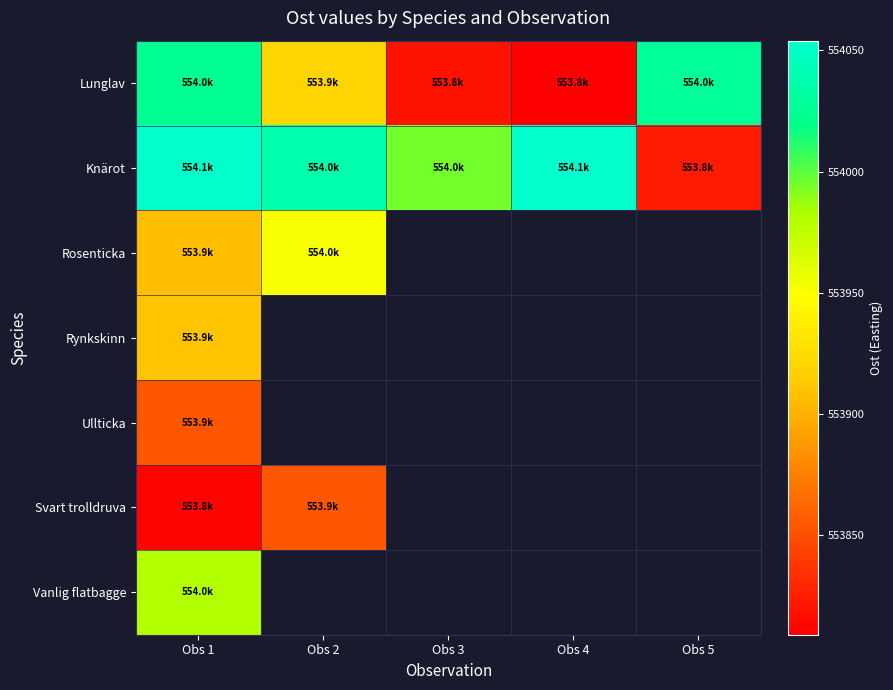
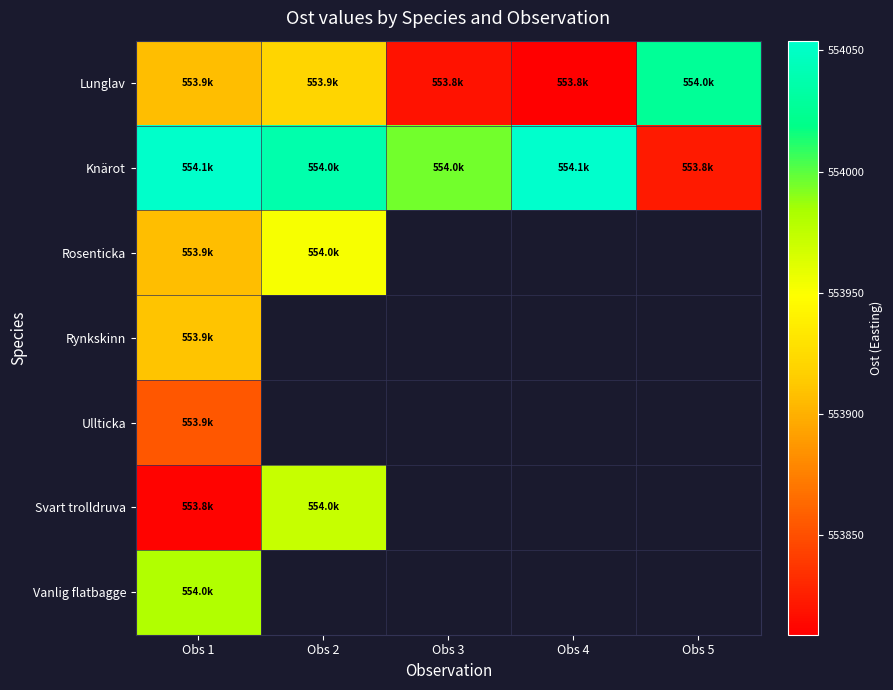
Lunglav, Obs 1: 554.0k -> 553.9k
Svart trolldruva, Obs 2: 553.9k -> 554.0k
